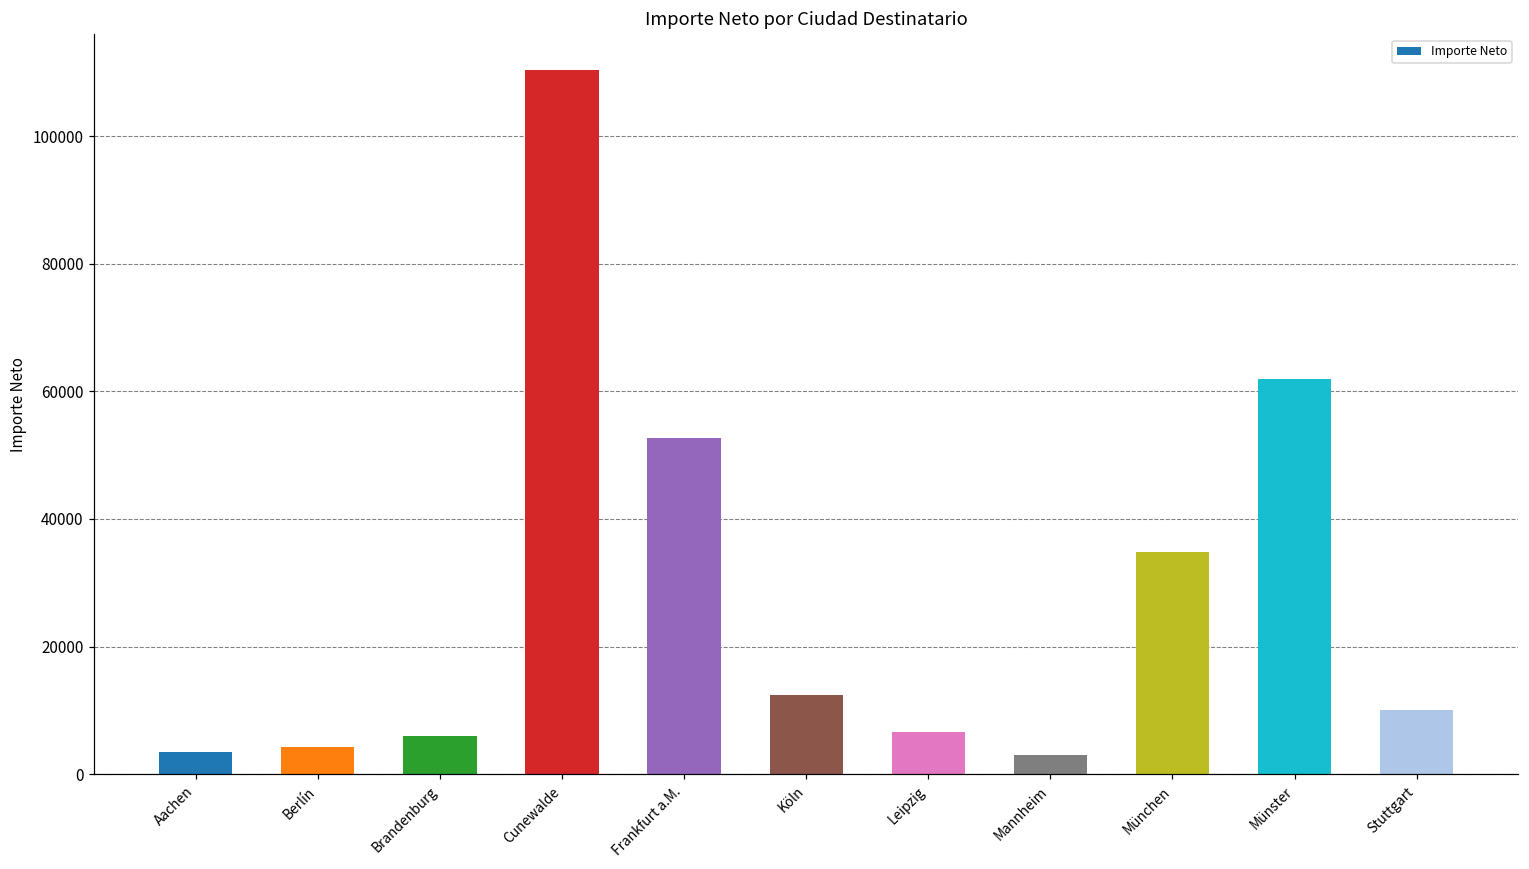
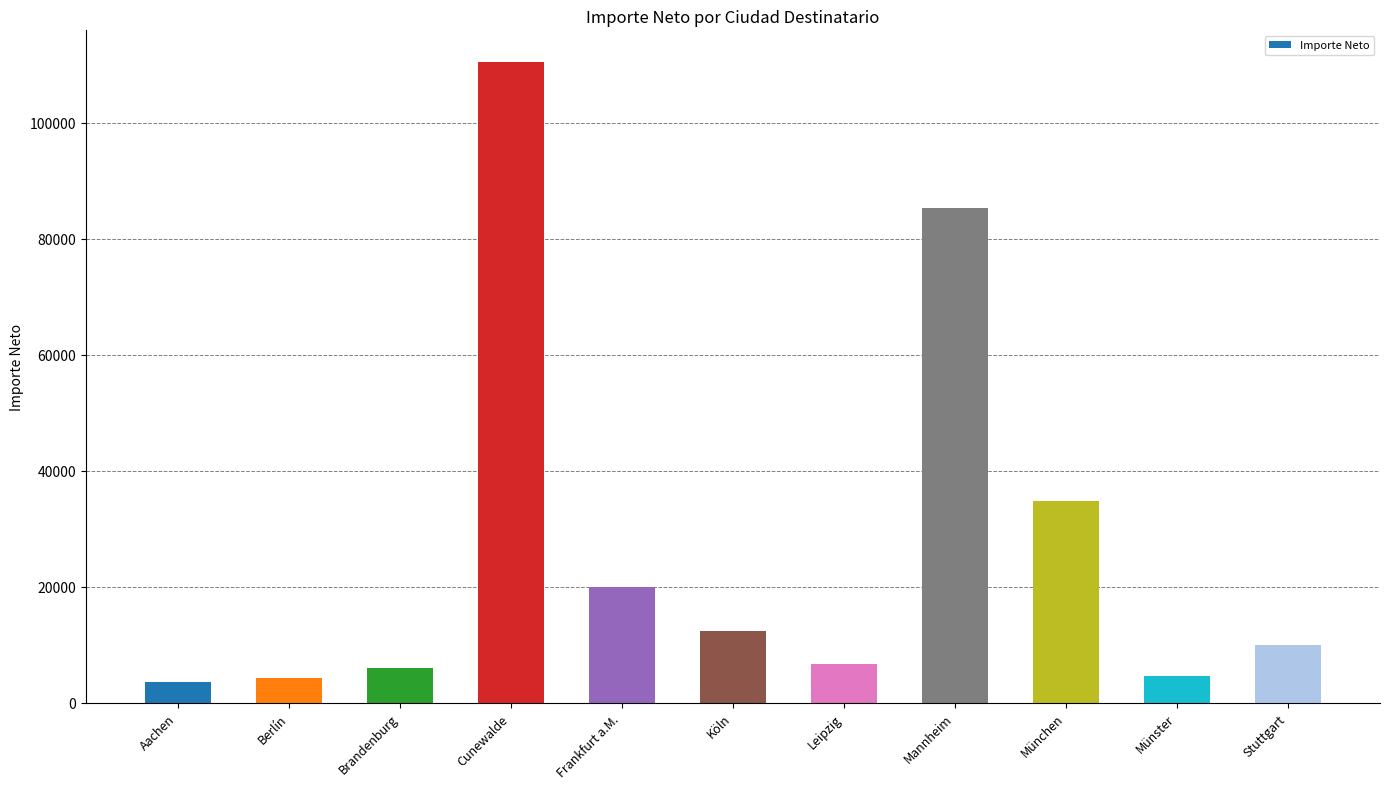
Frankfurt a.M.: 53000 -> 20000
Mannheim: 3000 -> 85000
Münster: 62000 -> 5000
